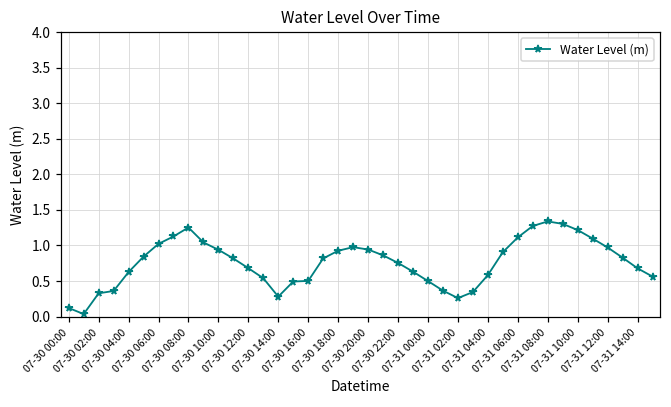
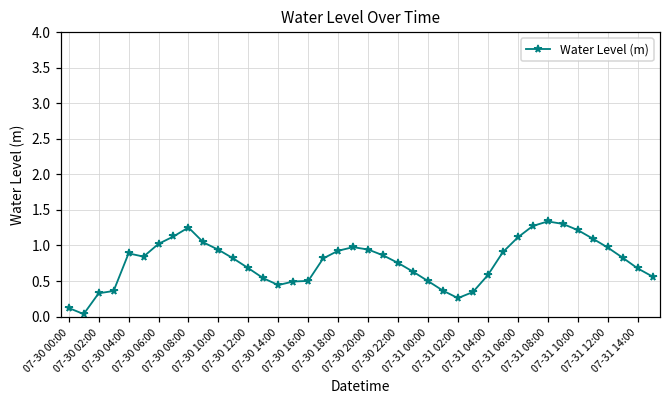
07-30 04:00: 0.6 -> 0.9
07-30 14:00: 0.3 -> 0.4
